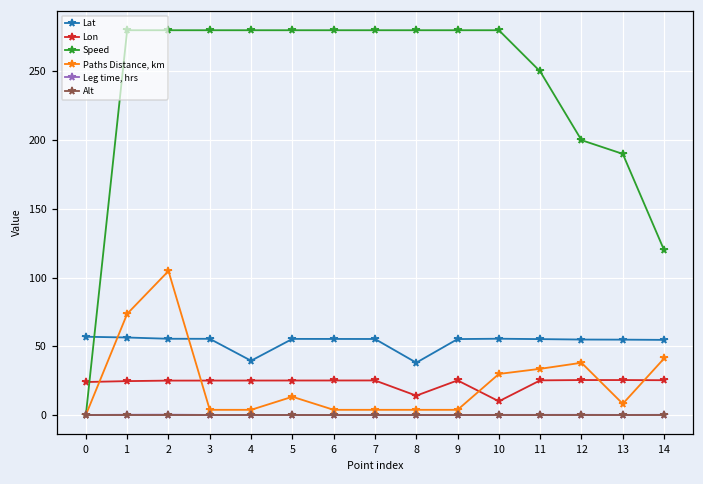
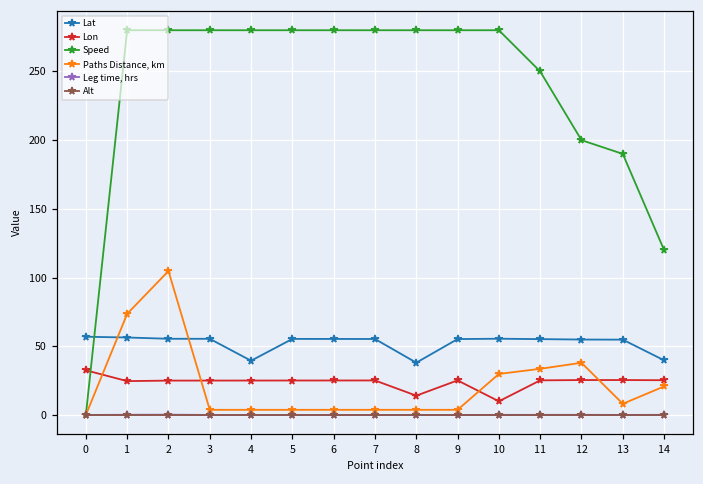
Lon, 0: 24 -> 33
Paths Distance, km, 5: 13 -> 4
Lat, 14: 55 -> 40
Paths Distance, km, 14: 41 -> 21
